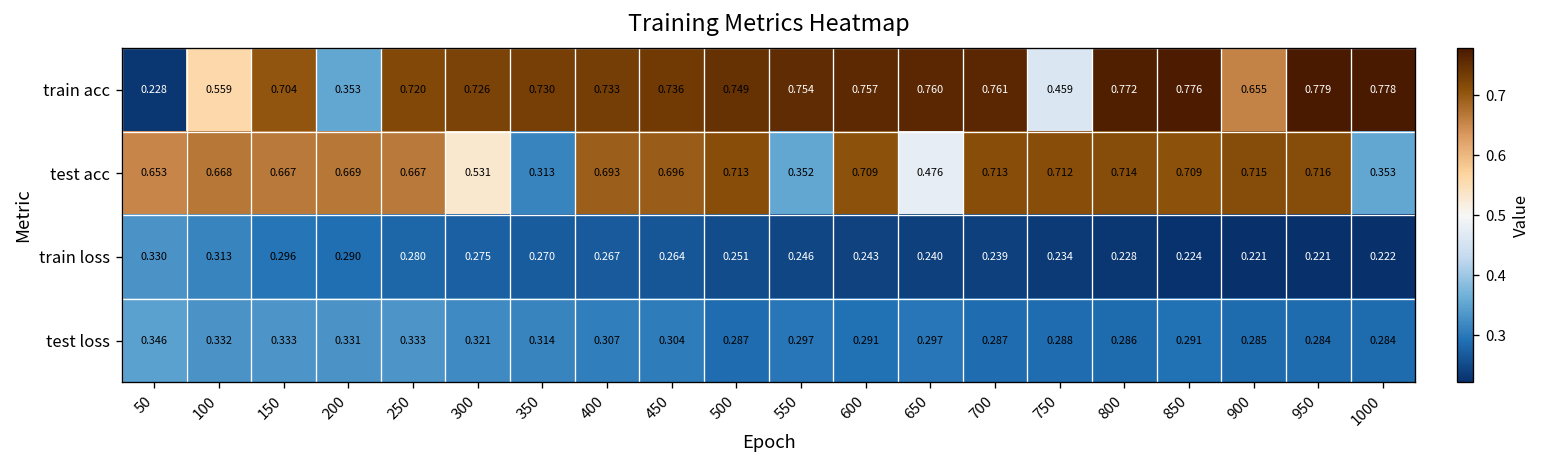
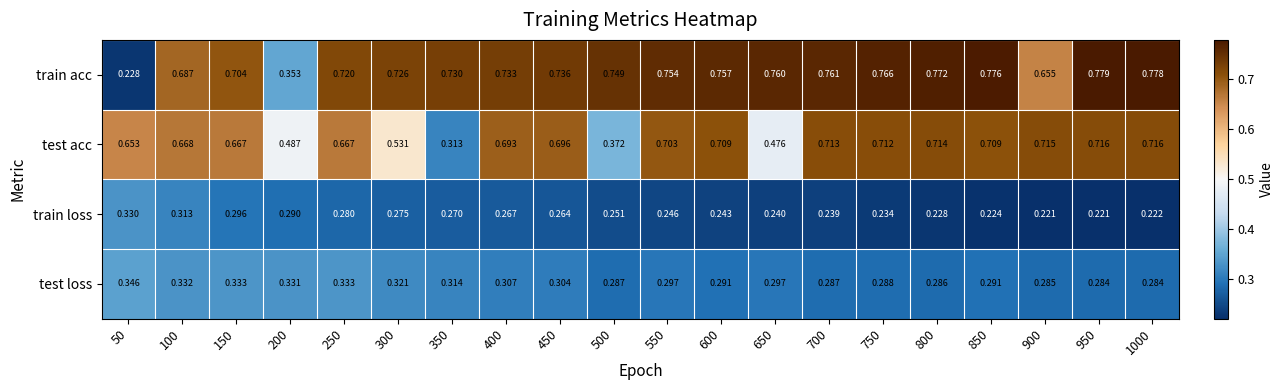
train acc, 100: 0.559 -> 0.687
train acc, 750: 0.459 -> 0.766
test acc, 200: 0.669 -> 0.487
test acc, 500: 0.713 -> 0.372
test acc, 550: 0.352 -> 0.703
test acc, 1000: 0.353 -> 0.716
